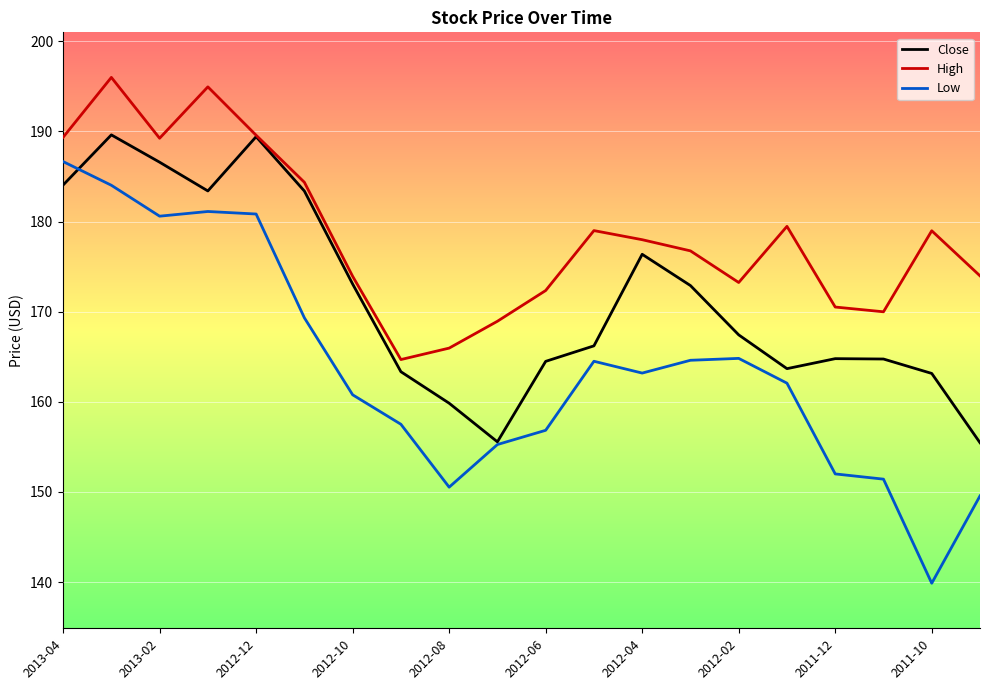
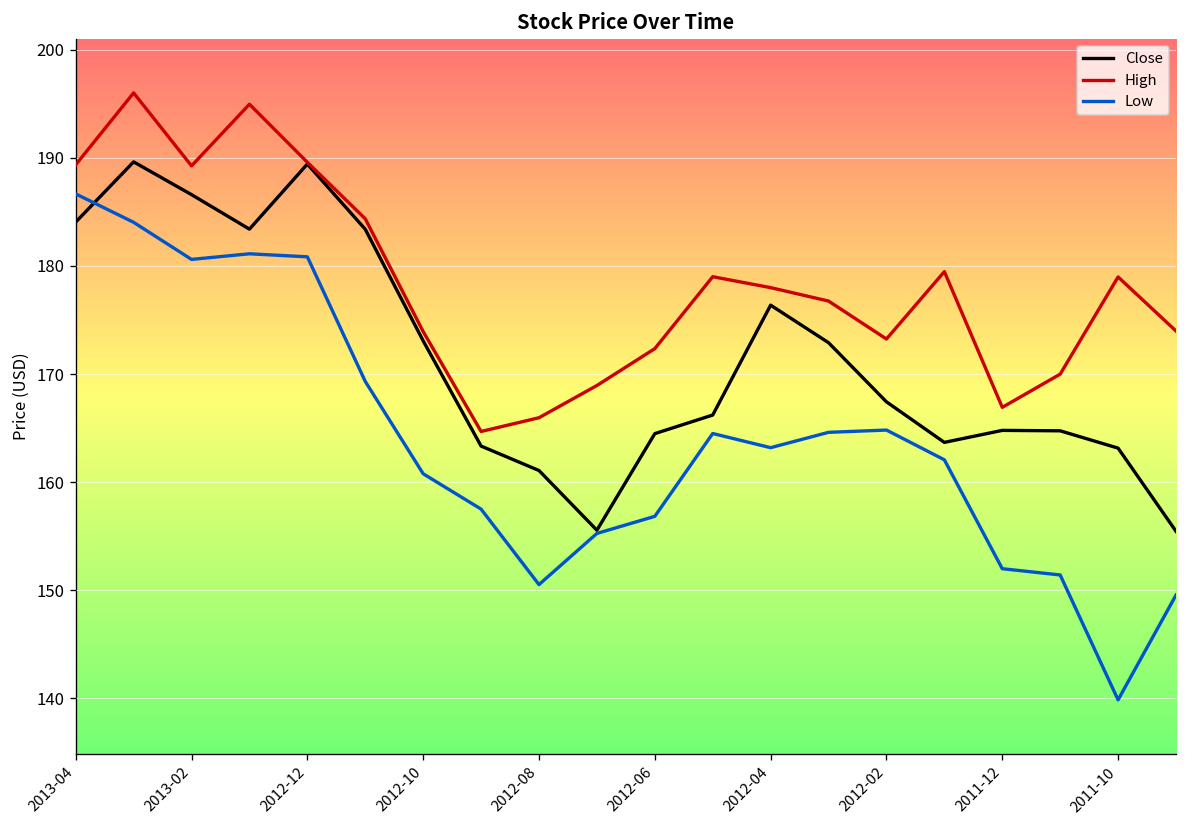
Close, 2012-08: 160 -> 161
High, 2011-12: 171 -> 167
